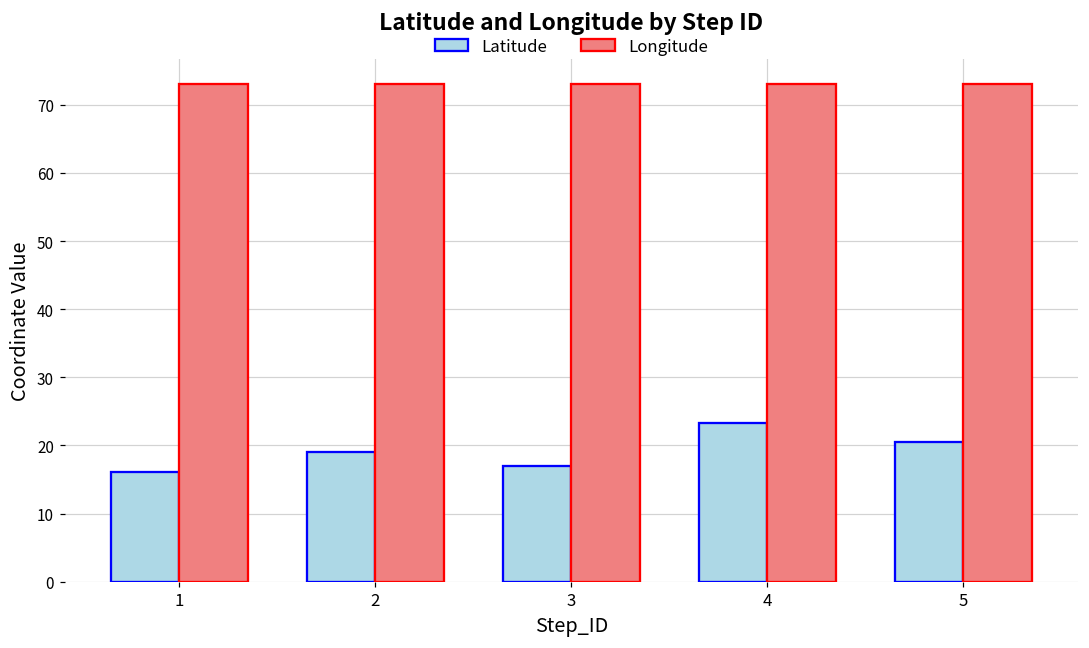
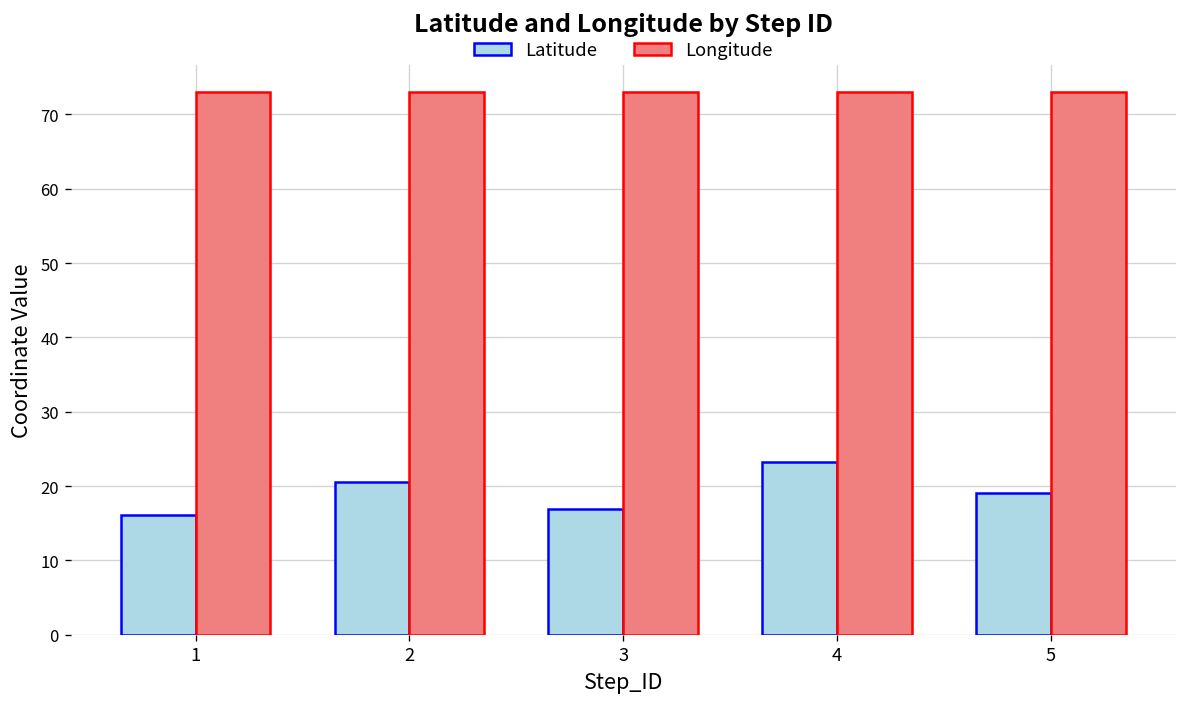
Latitude, 2: 19 -> 20
Latitude, 5: 20 -> 19
